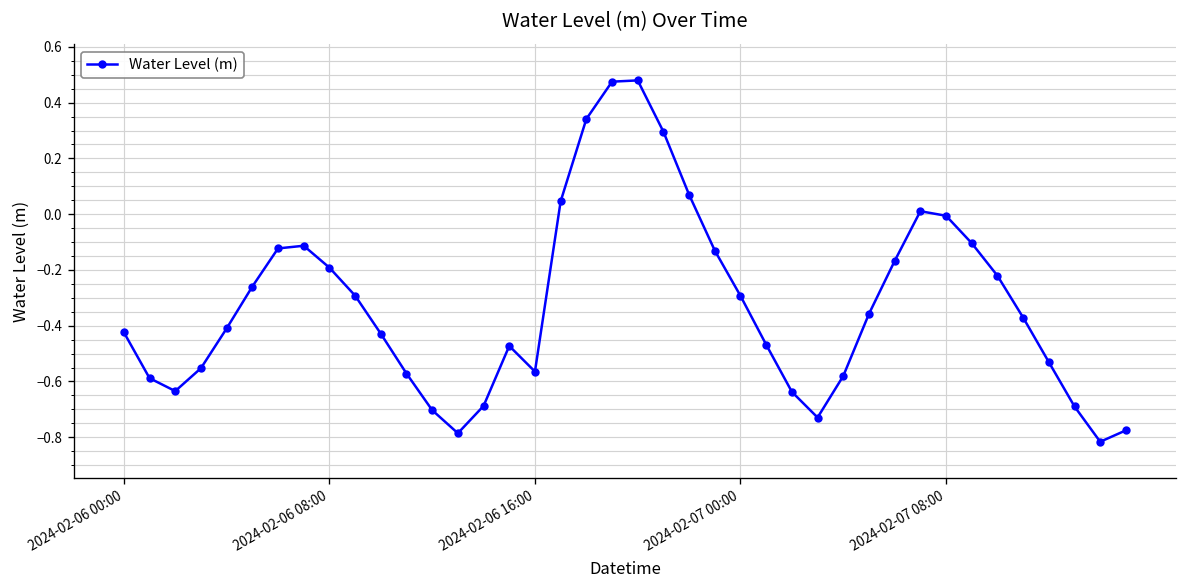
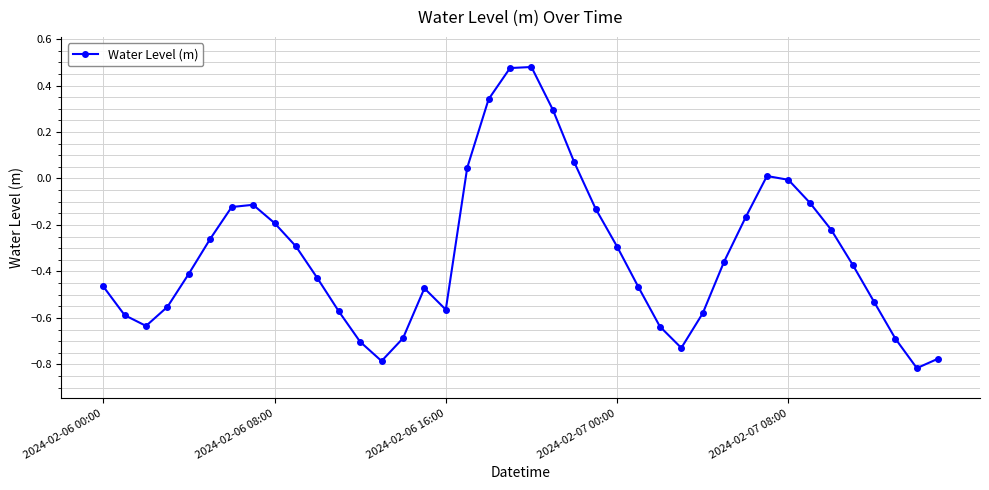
2024-02-06 00:00: -0.42 -> -0.46
